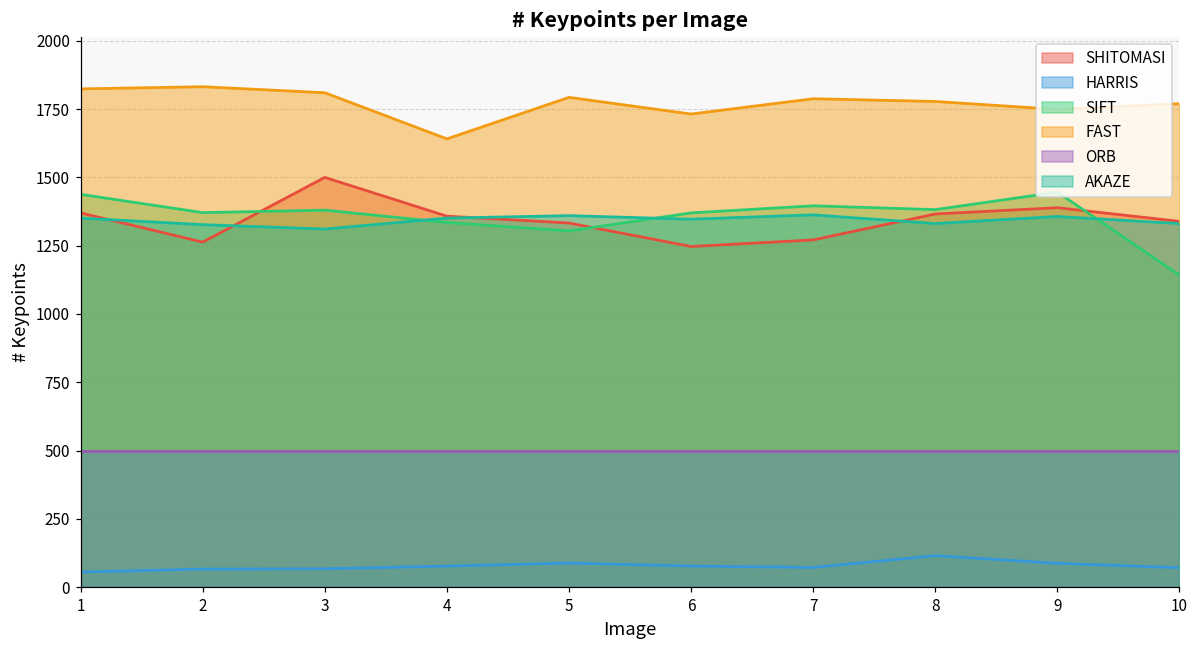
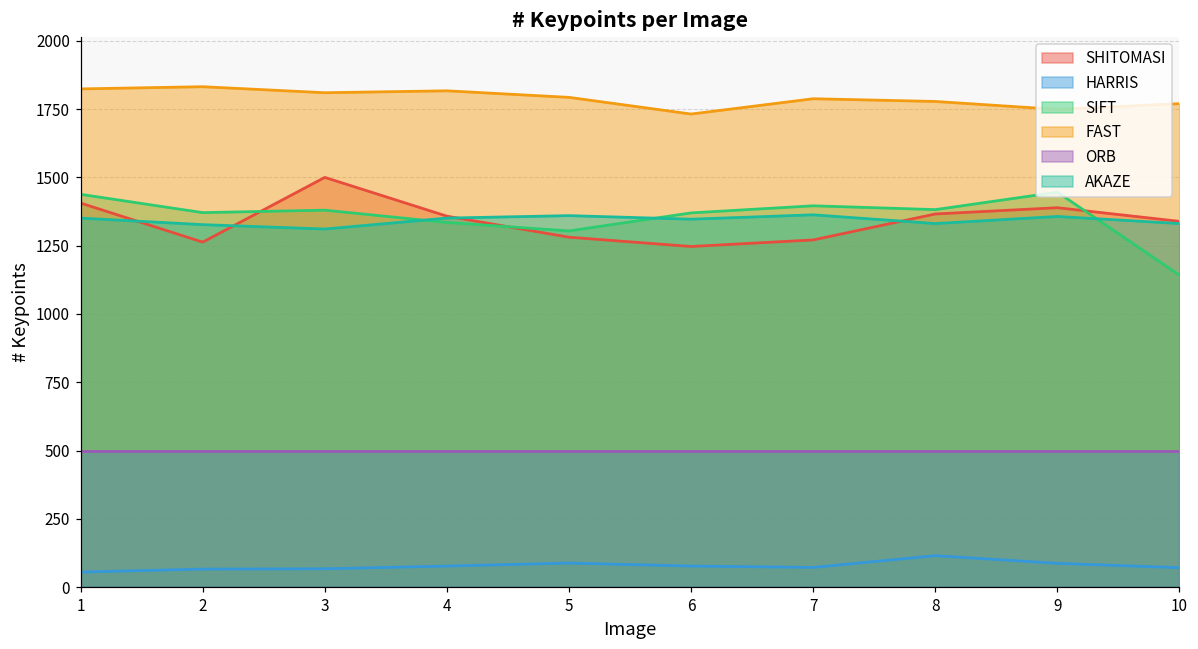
SHITOMASI, 1: 1370 -> 1410
FAST, 4: 1640 -> 1820
SHITOMASI, 5: 1330 -> 1280
